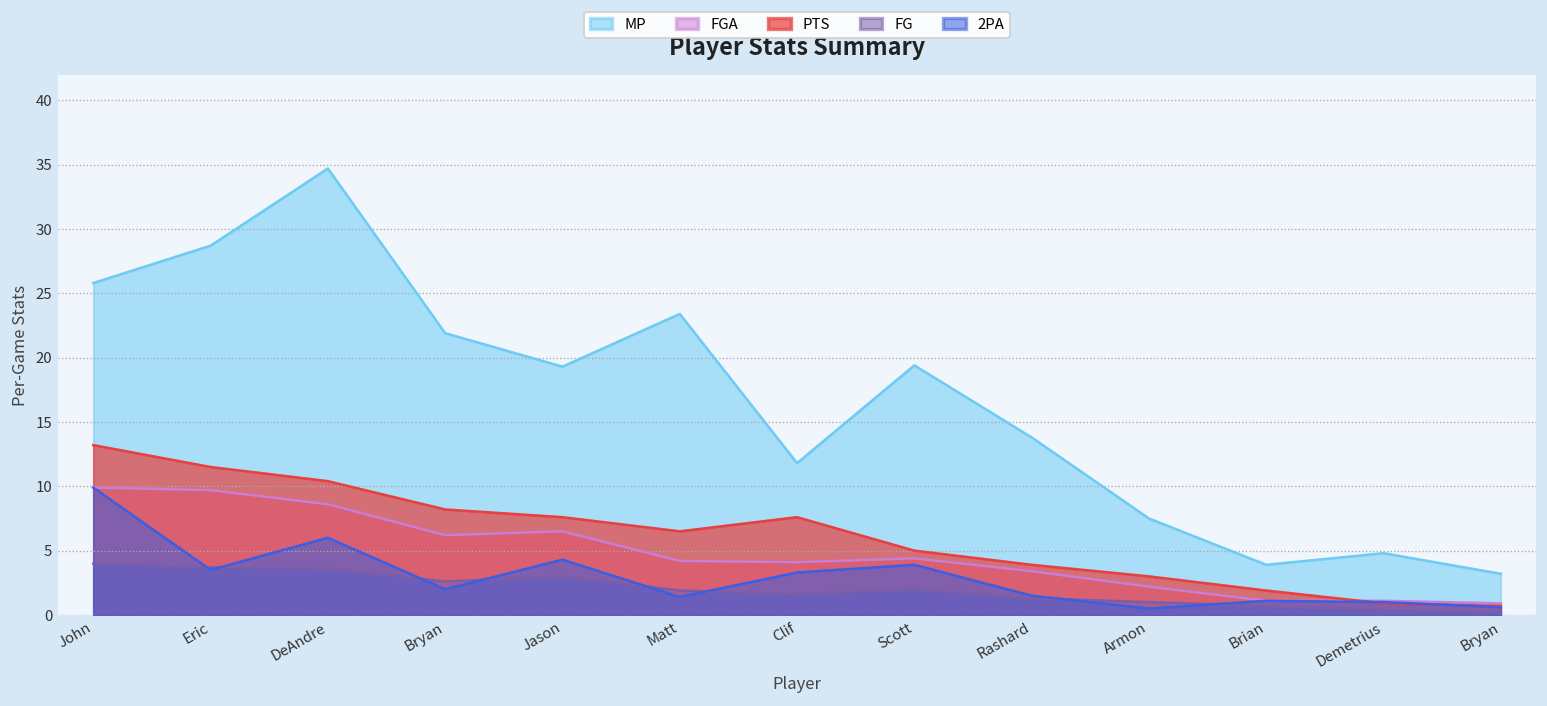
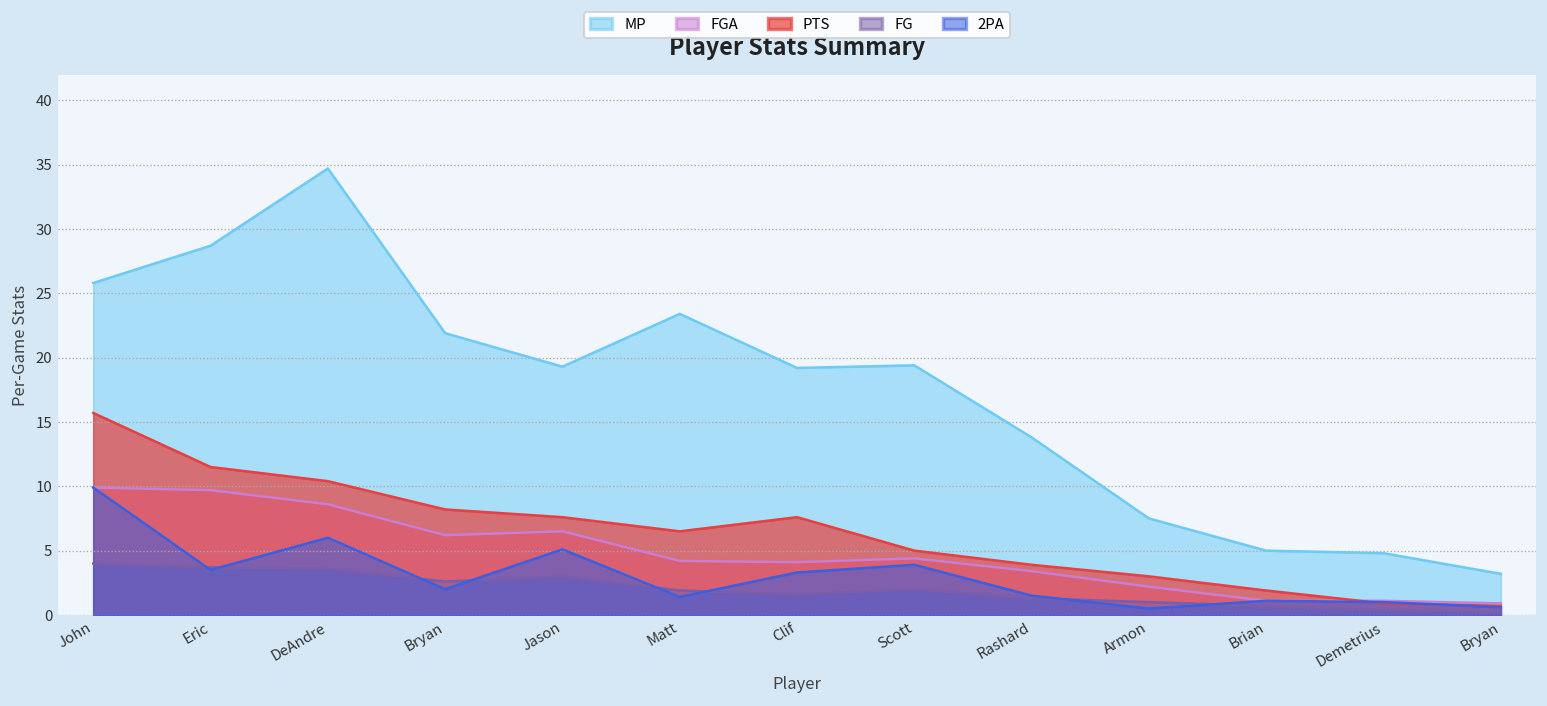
PTS, John: 13.2 -> 15.7
2PA, Jason: 4.3 -> 5.1
MP, Clif: 11.8 -> 19.2
MP, Brian: 3.9 -> 5.0
